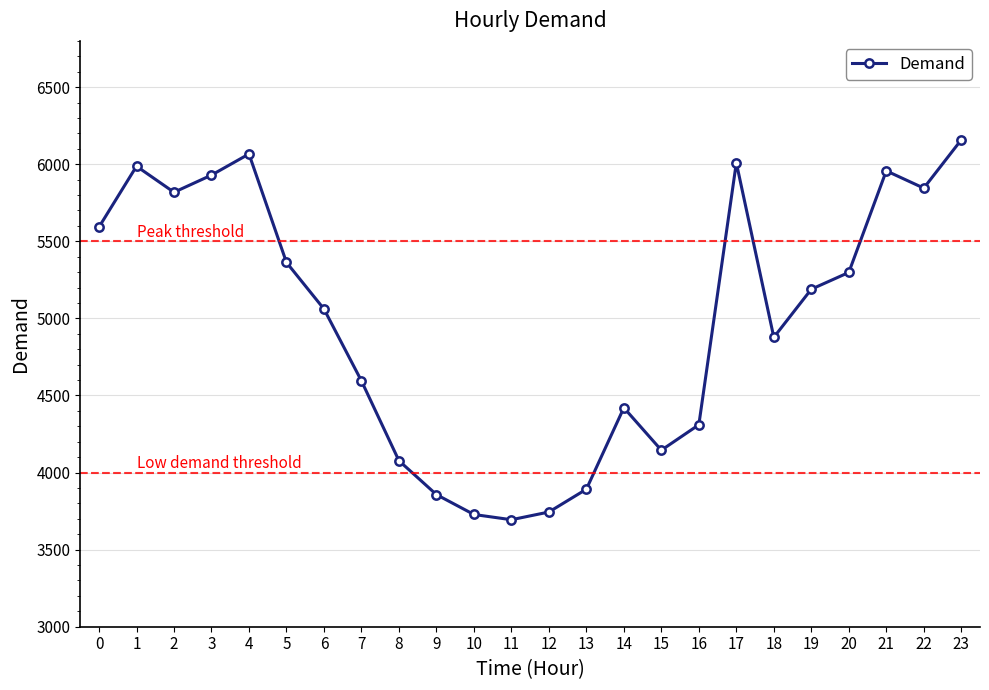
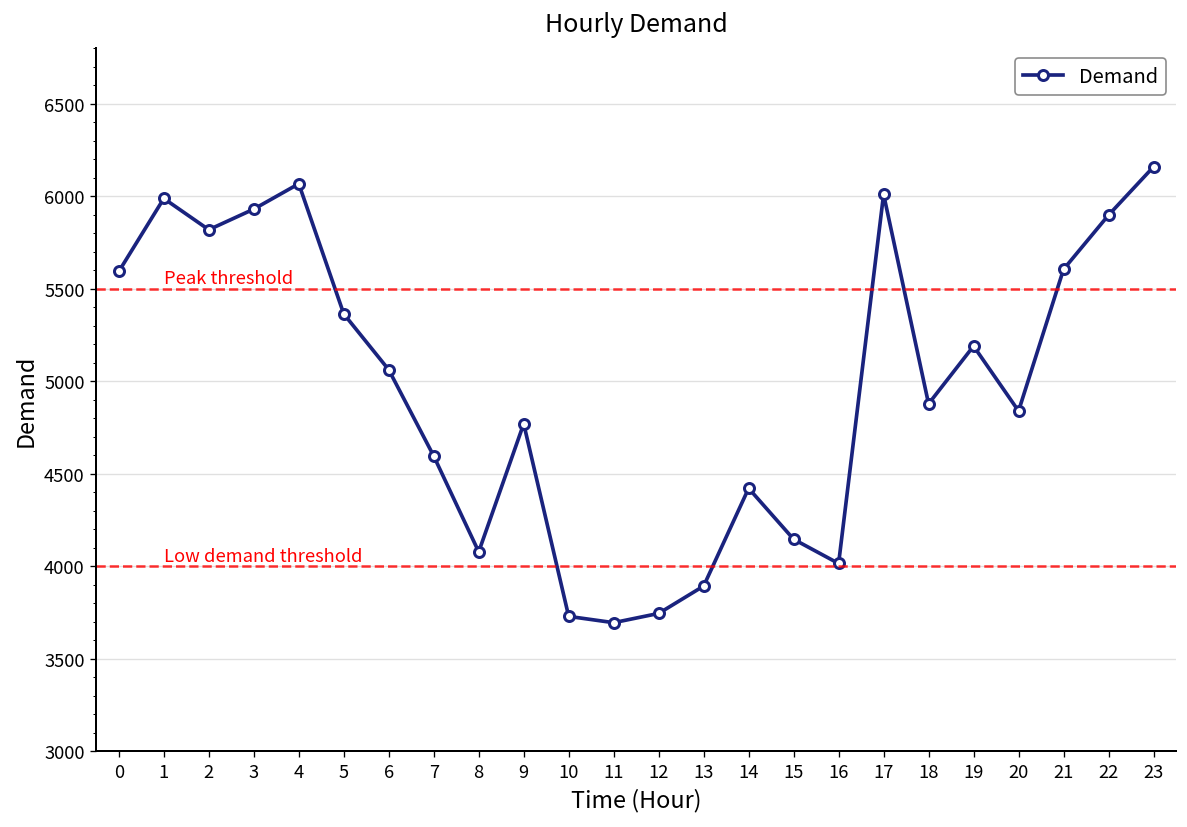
9: 3860 -> 4770
16: 4310 -> 4010
20: 5300 -> 4840
21: 5960 -> 5600
22: 5840 -> 5900
